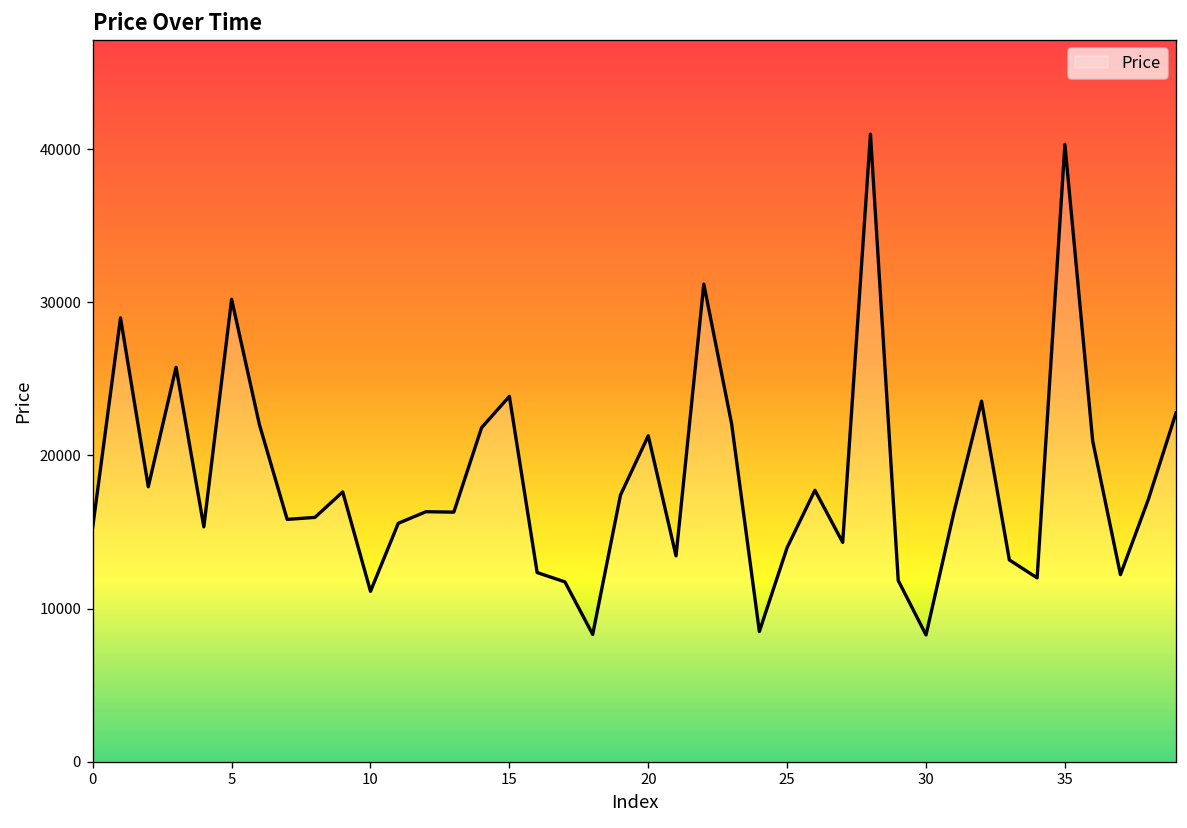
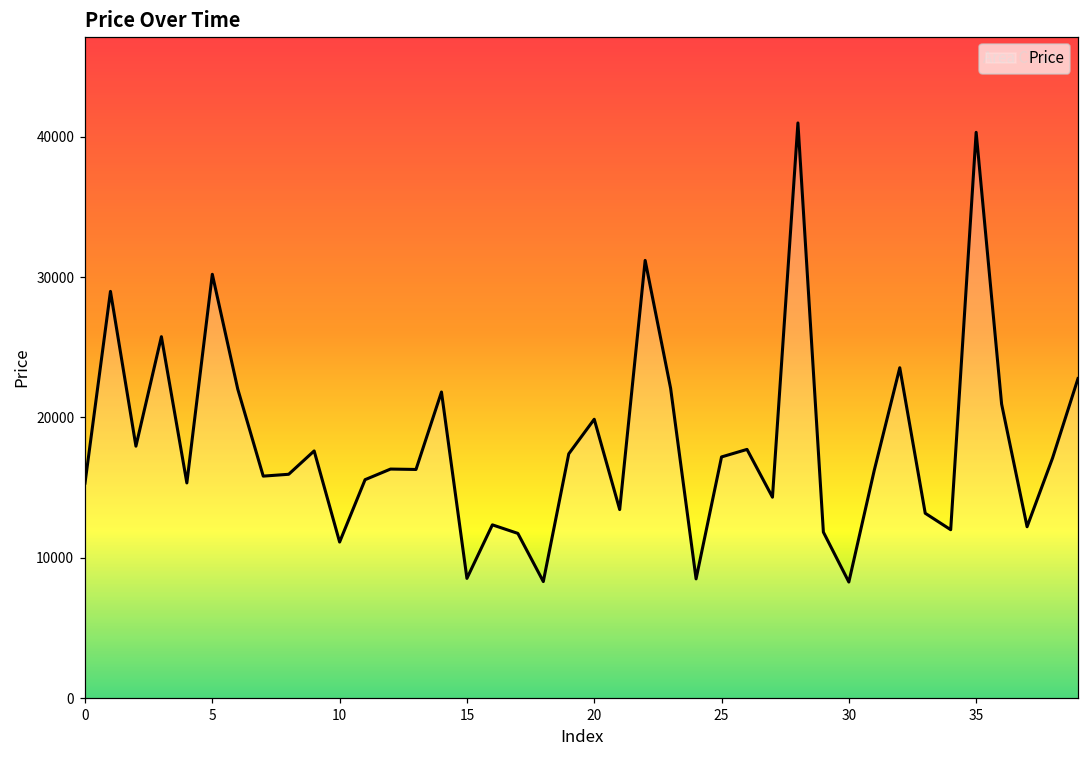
15: 23900 -> 8500
20: 21300 -> 19900
25: 14000 -> 17200
